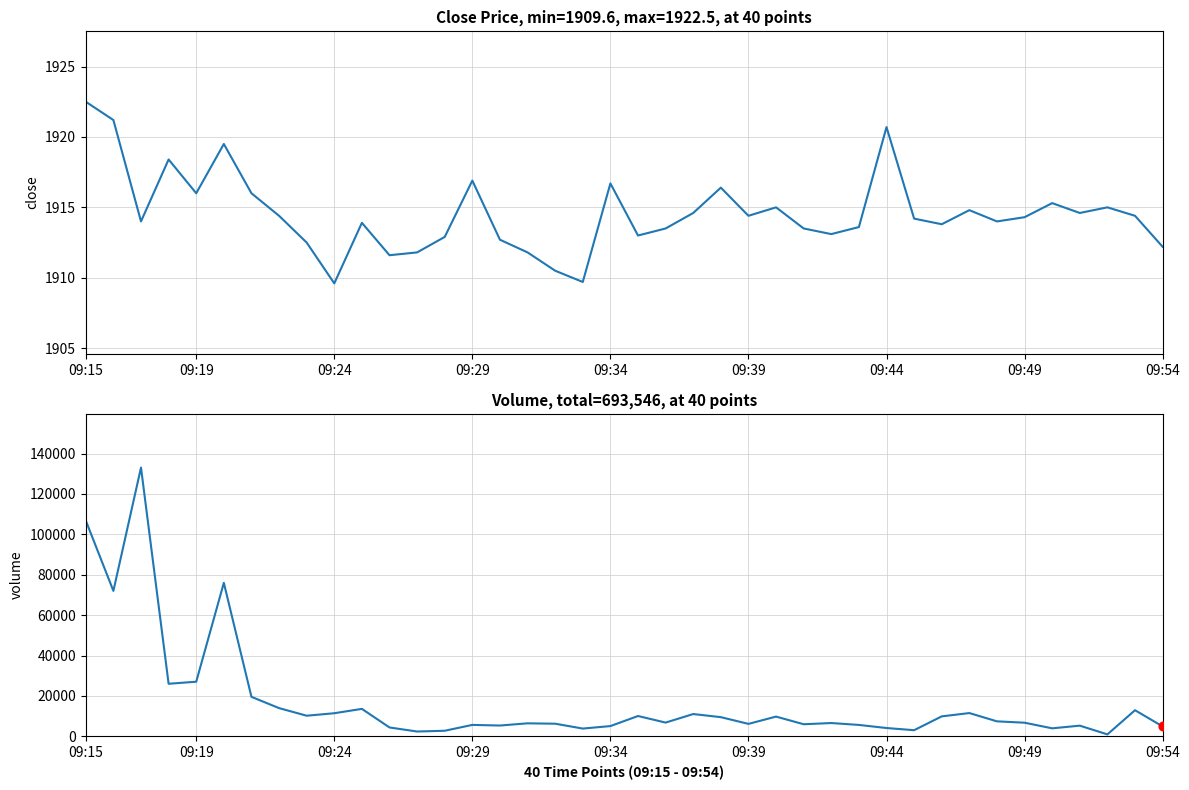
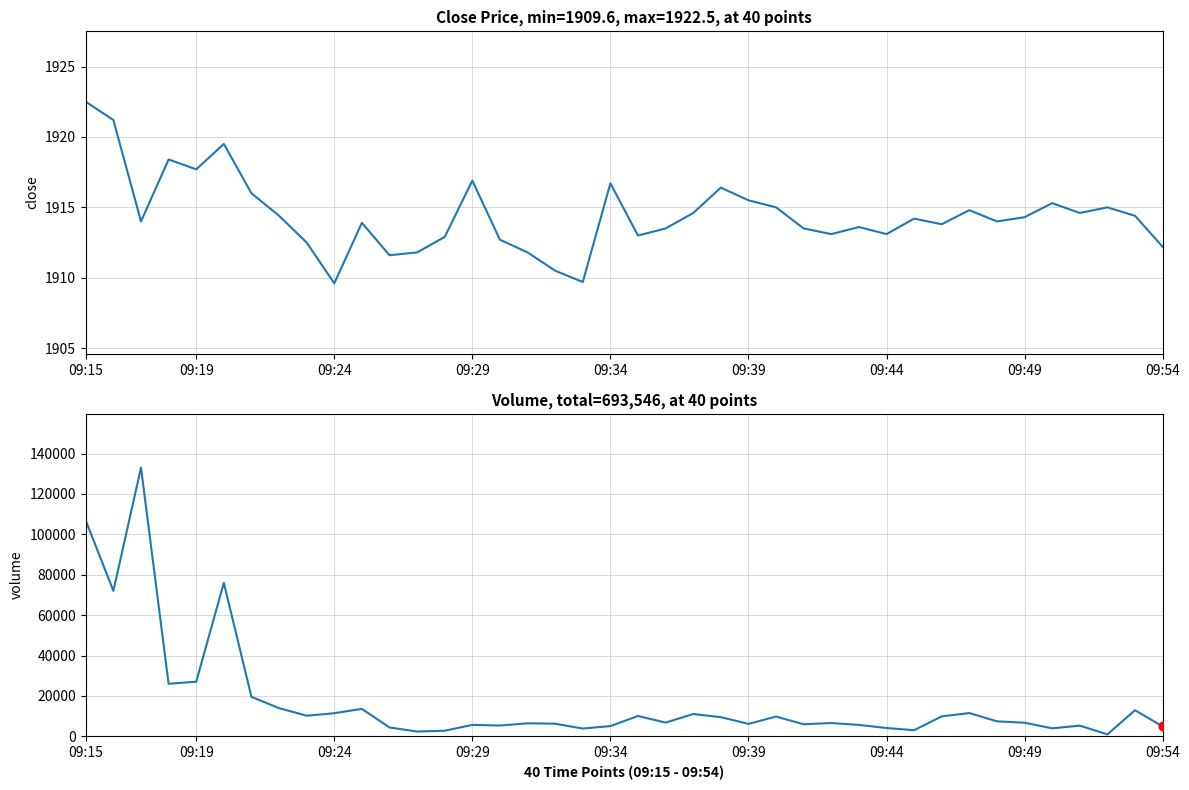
Close Price, min=1909.6, max=1922.5, at 40 points, 09:19: 1916.0 -> 1917.7
Close Price, min=1909.6, max=1922.5, at 40 points, 09:39: 1914.4 -> 1915.5
Close Price, min=1909.6, max=1922.5, at 40 points, 09:44: 1920.7 -> 1913.1
